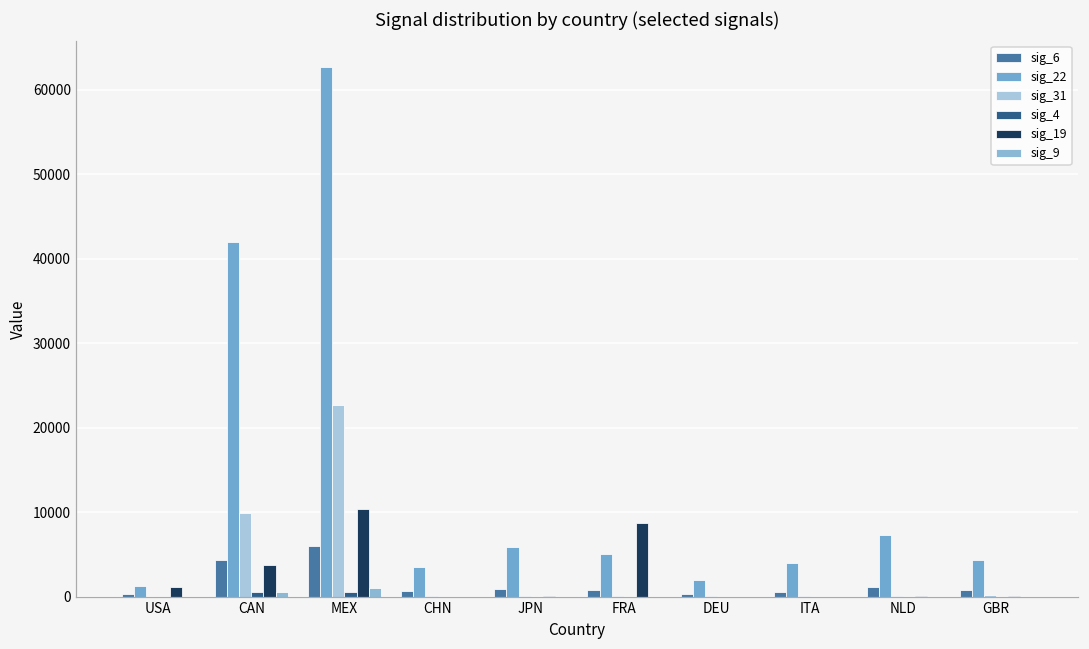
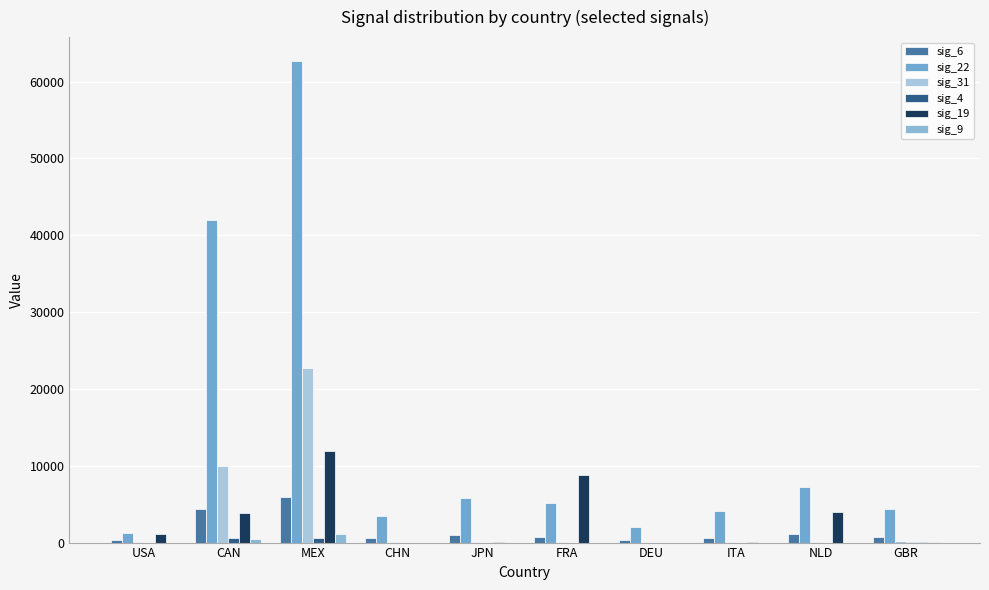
sig_19, MEX: 10000 -> 12000
sig_19, NLD: 0 -> 4000
